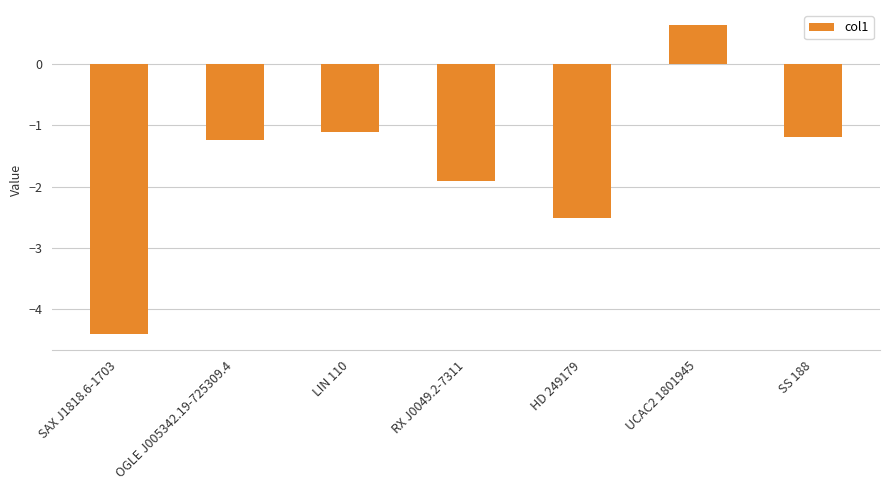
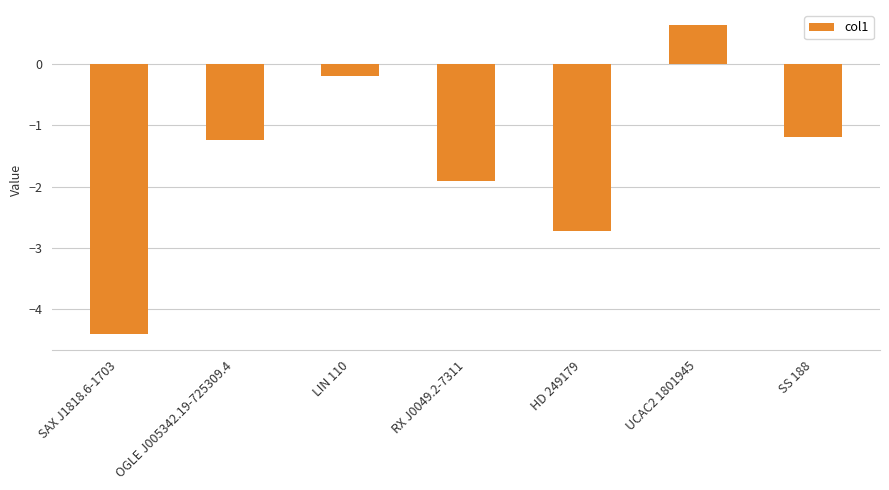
LIN 110: -1.1 -> -0.2
HD 249179: -2.5 -> -2.7
